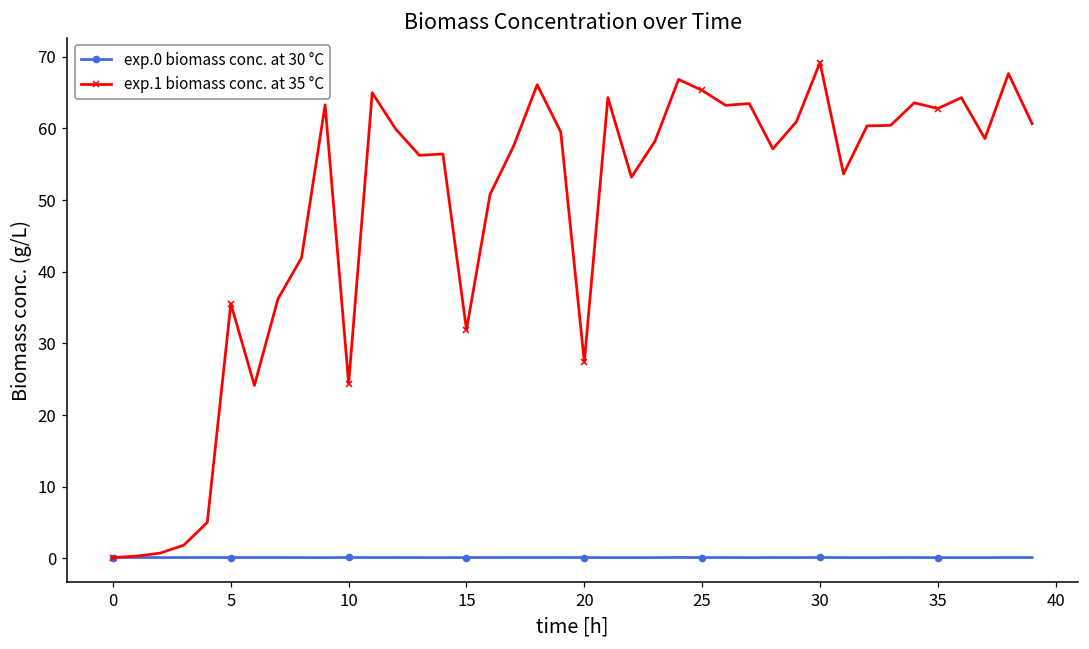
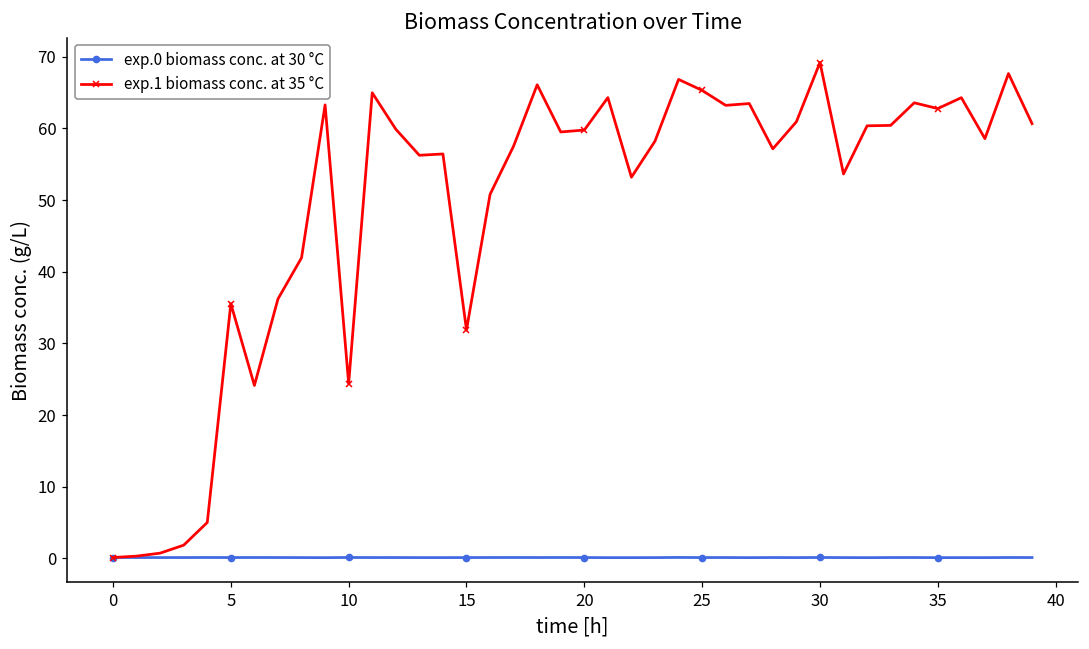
exp.1 biomass conc. at 35 °C, 20: 27 -> 60
